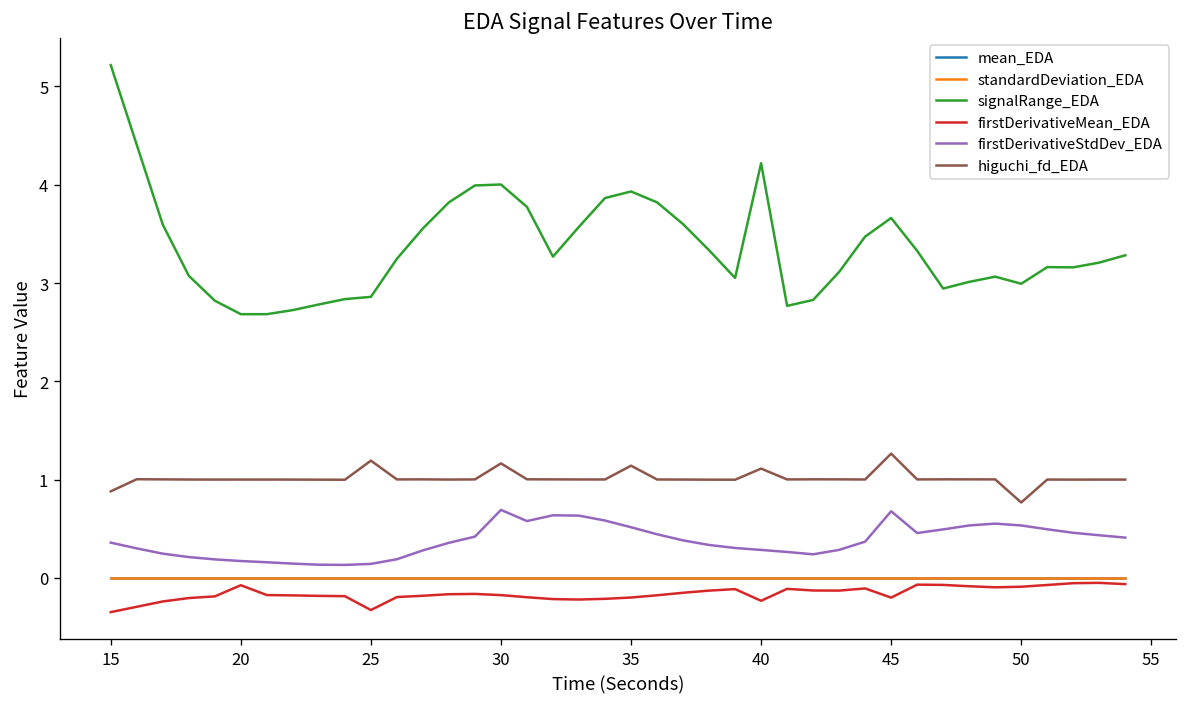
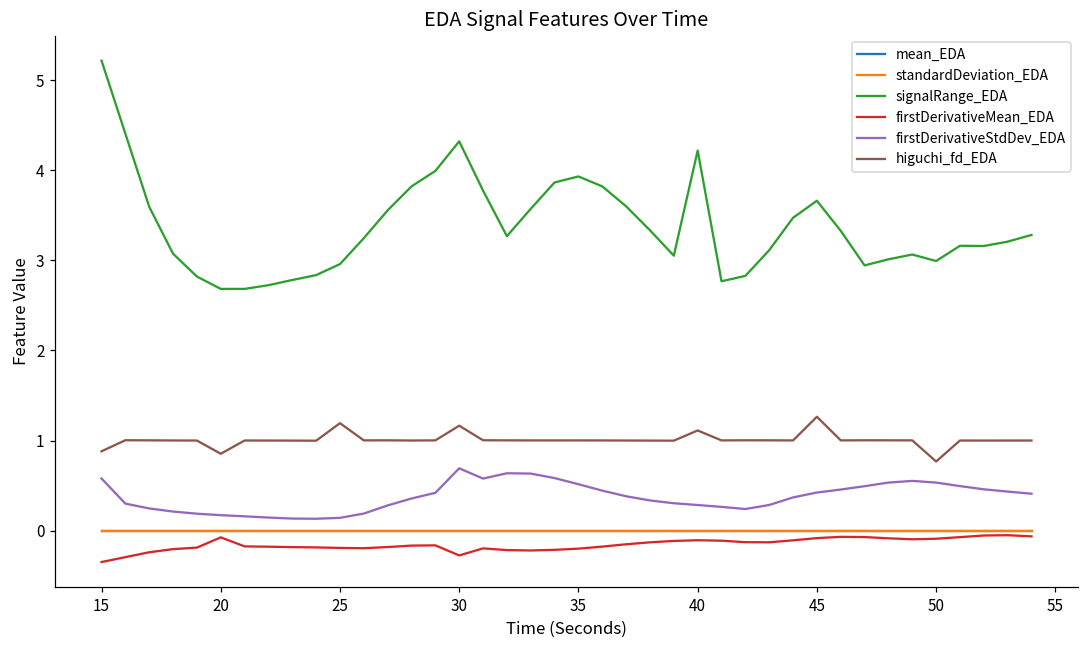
firstDerivativeStdDev_EDA, 15: 0.4 -> 0.6
higuchi_fd_EDA, 20: 1.0 -> 0.9
signalRange_EDA, 25: 2.9 -> 3.0
firstDerivativeMean_EDA, 25: -0.3 -> -0.2
signalRange_EDA, 30: 4.0 -> 4.3
firstDerivativeMean_EDA, 30: -0.2 -> -0.3
higuchi_fd_EDA, 35: 1.1 -> 1.0
firstDerivativeMean_EDA, 40: -0.2 -> -0.1
firstDerivativeMean_EDA, 45: -0.2 -> -0.1
firstDerivativeStdDev_EDA, 45: 0.7 -> 0.4
